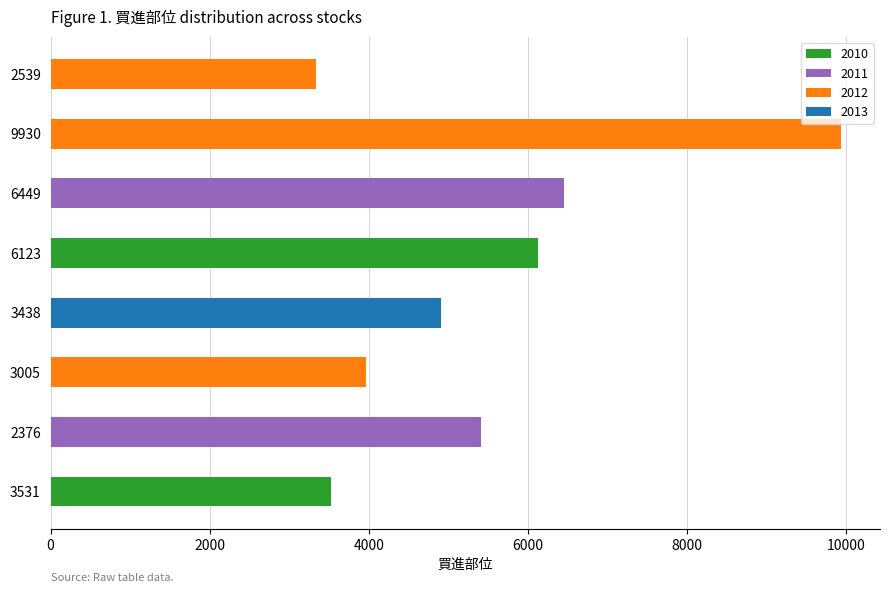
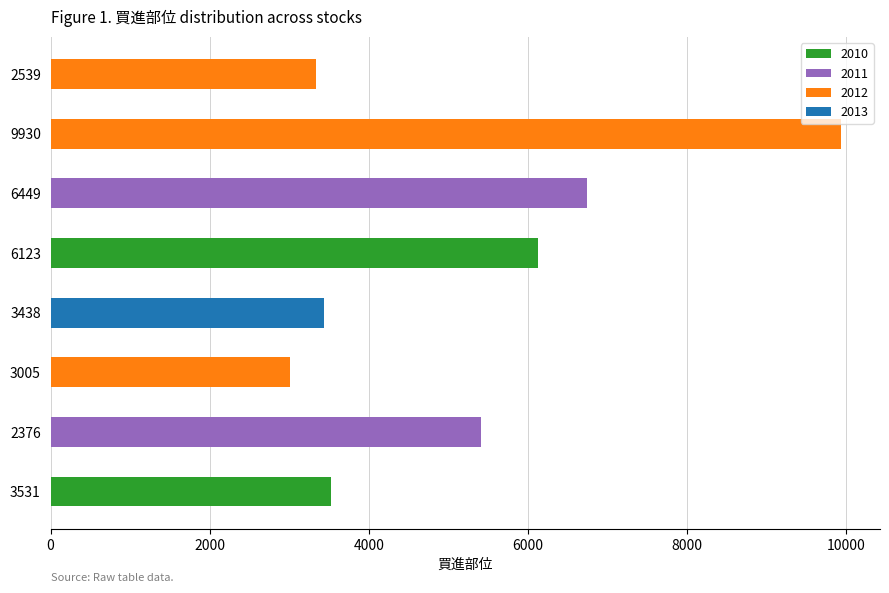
6449: 6400 -> 6700
3438: 4900 -> 3400
3005: 4000 -> 3000
